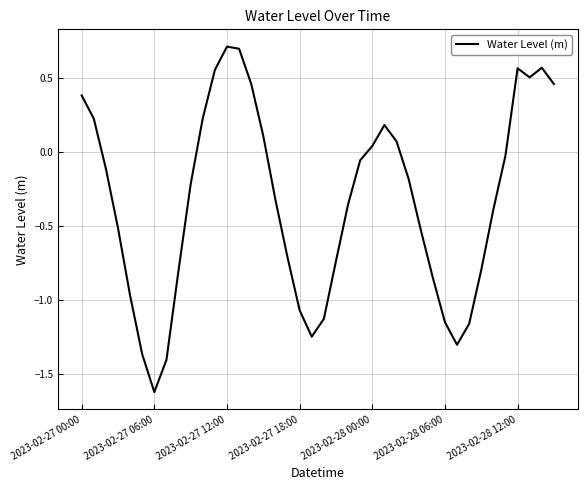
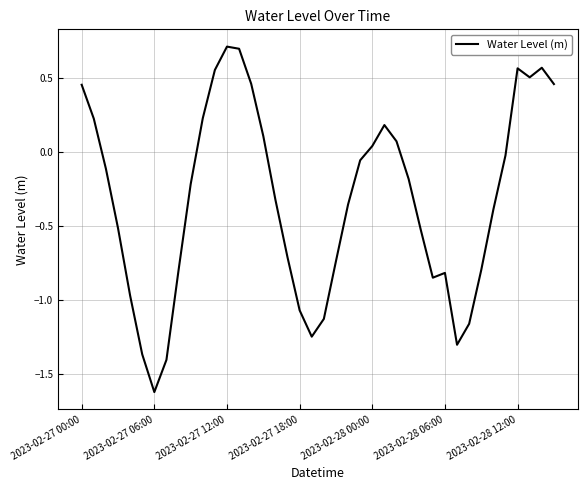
2023-02-27 00:00: 0.38 -> 0.45
2023-02-28 06:00: -1.15 -> -0.82
